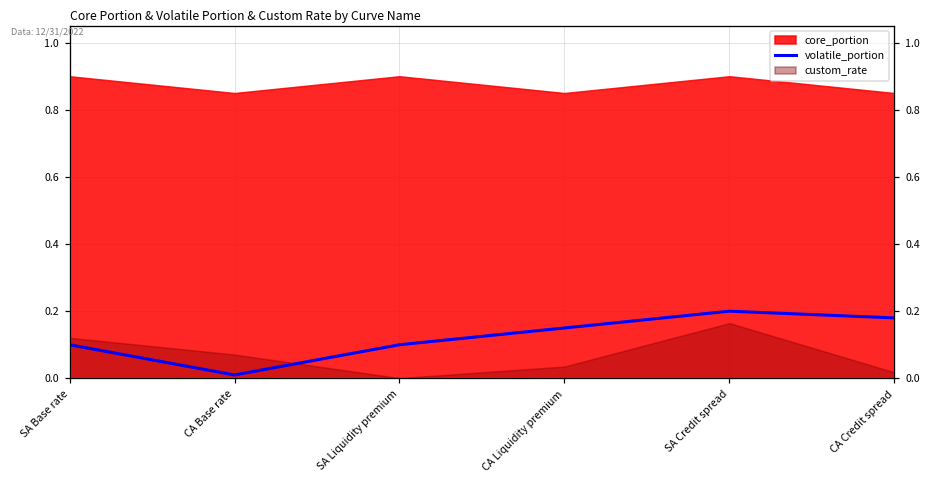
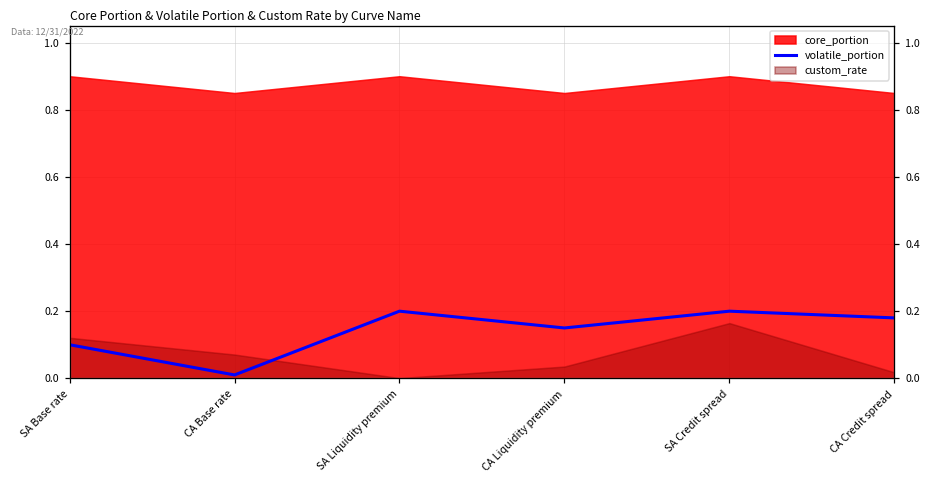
volatile_portion, SA Liquidity premium: 0.1 -> 0.2
